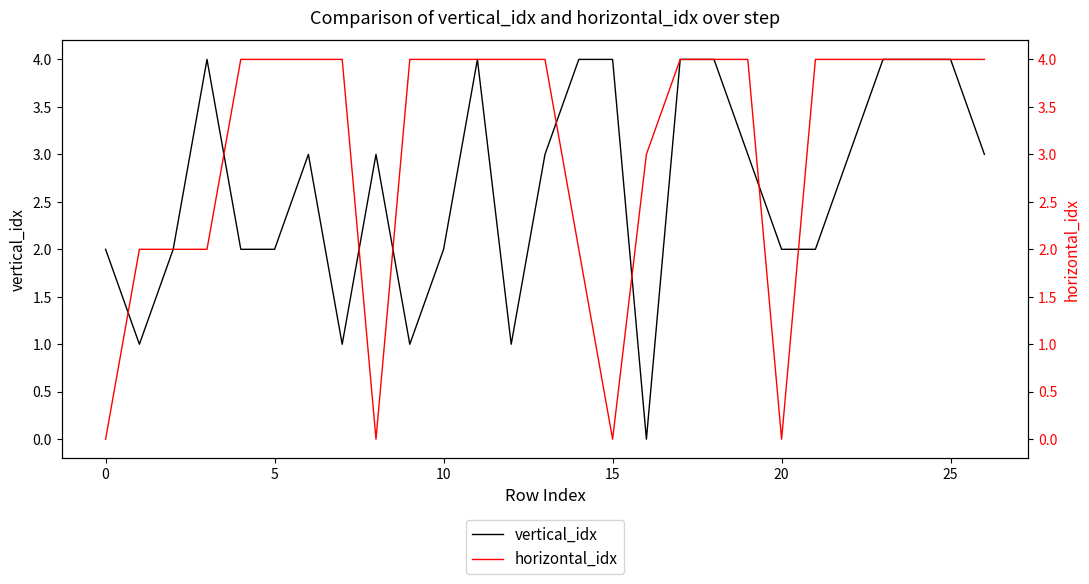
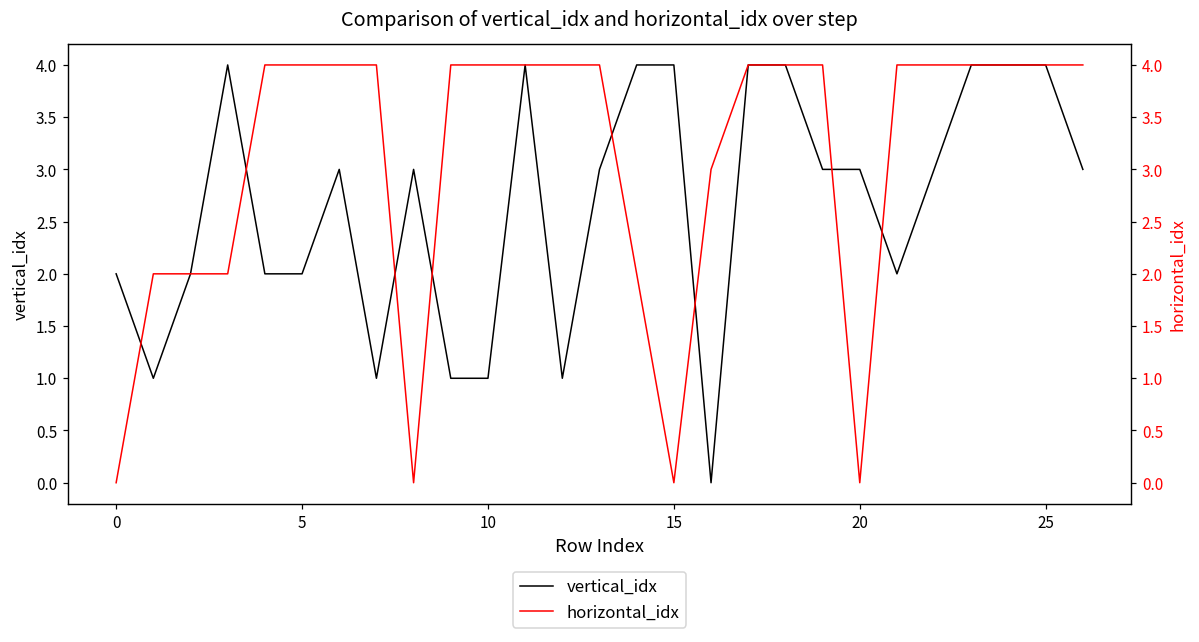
vertical_idx, 10: 2 -> 1
vertical_idx, 20: 2 -> 3
